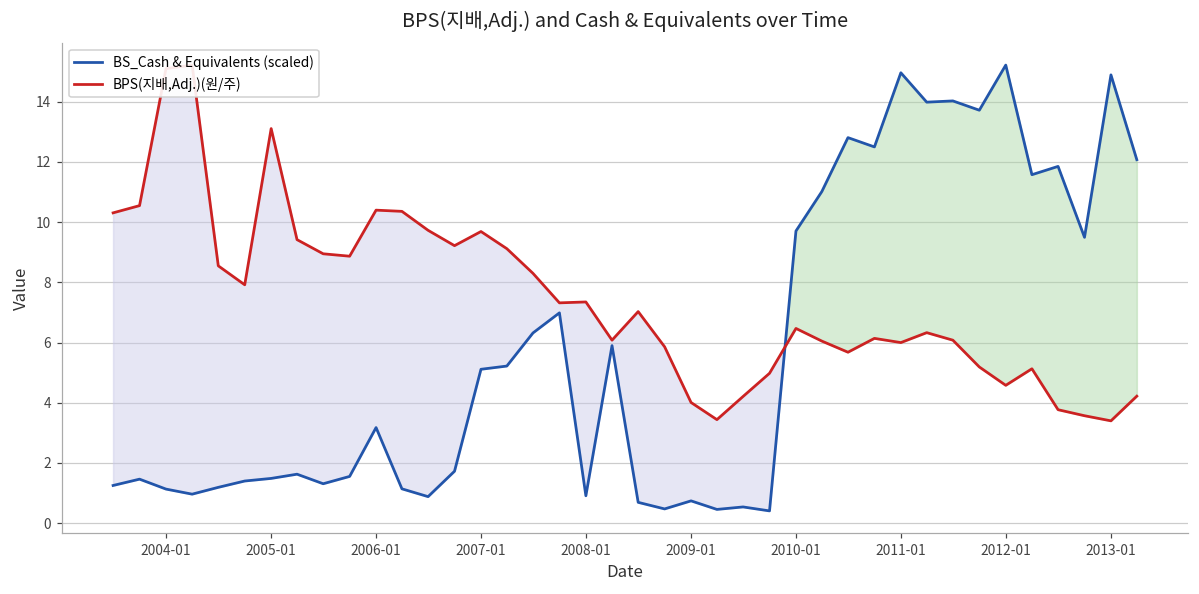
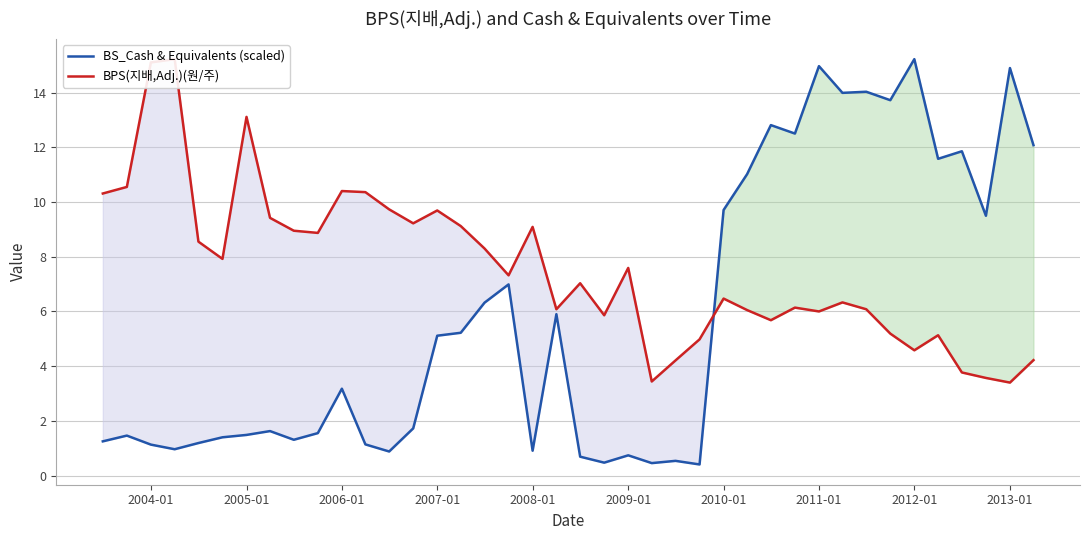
BPS(지배,Adj.)(원/주), 2008-01: 7.4 -> 9.1
BPS(지배,Adj.)(원/주), 2009-01: 4.0 -> 7.6
